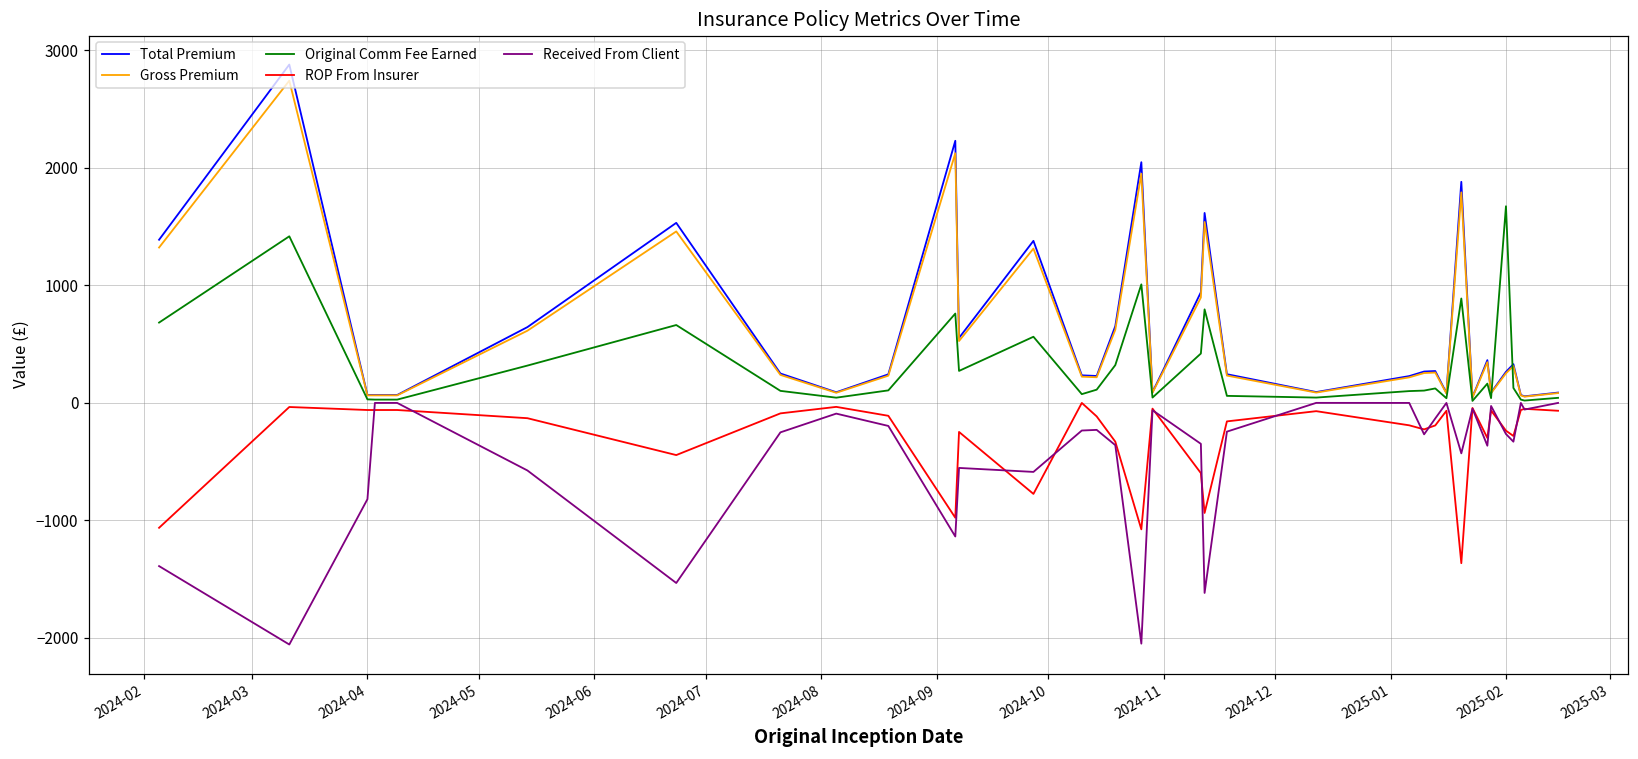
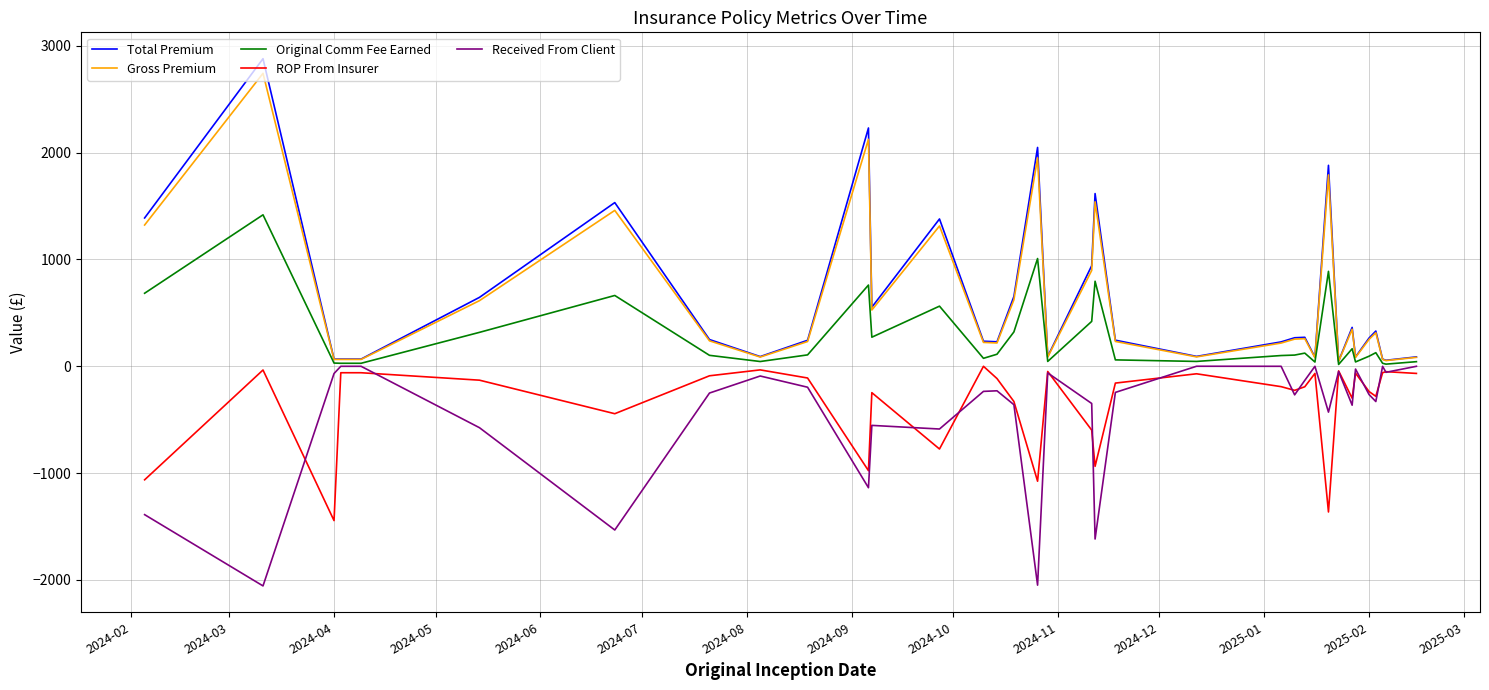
ROP From Insurer, 2024-04: -60 -> -1440
Received From Client, 2024-04: -820 -> -70
Original Comm Fee Earned, 2025-02: 1670 -> 90
